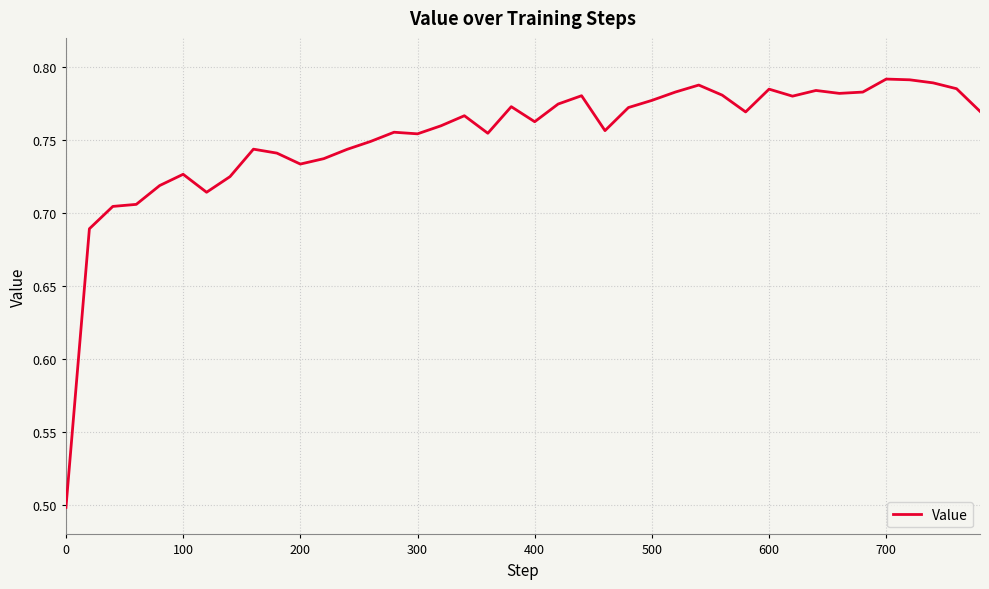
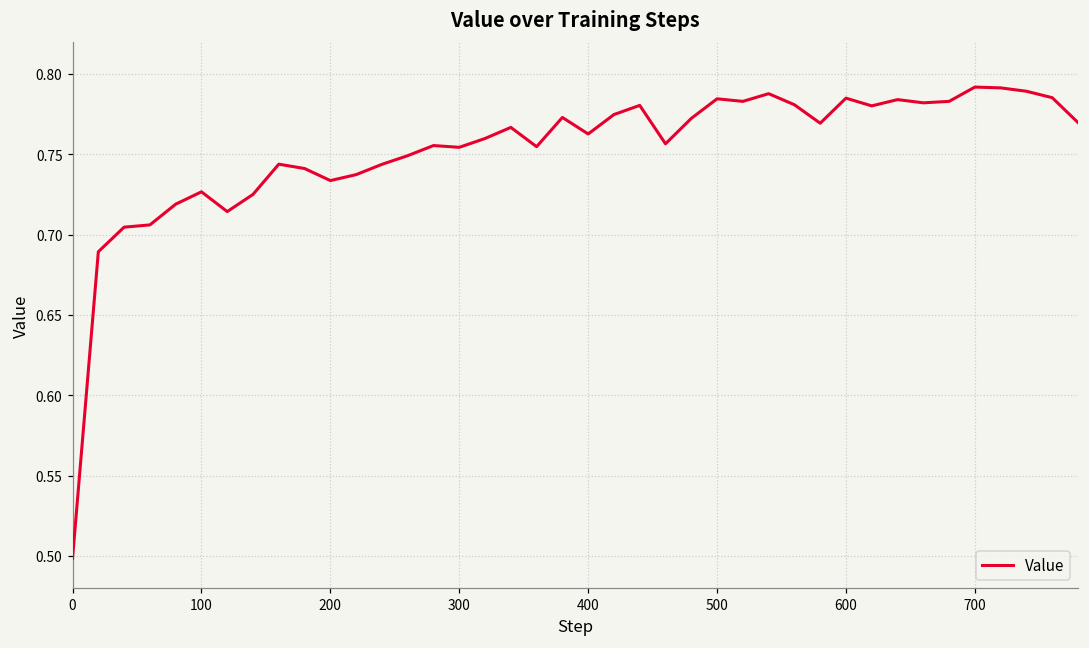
500: 0.777 -> 0.785
